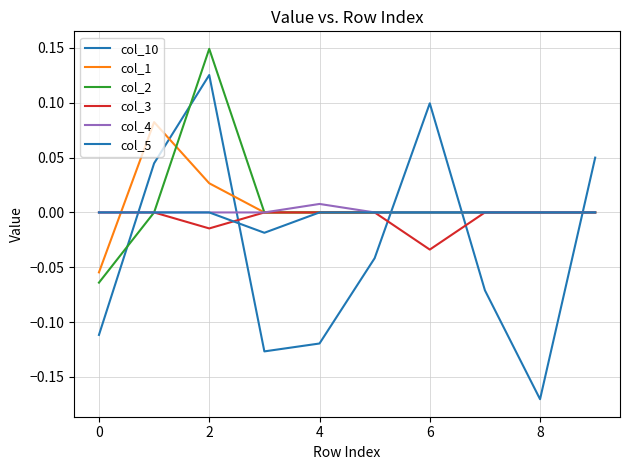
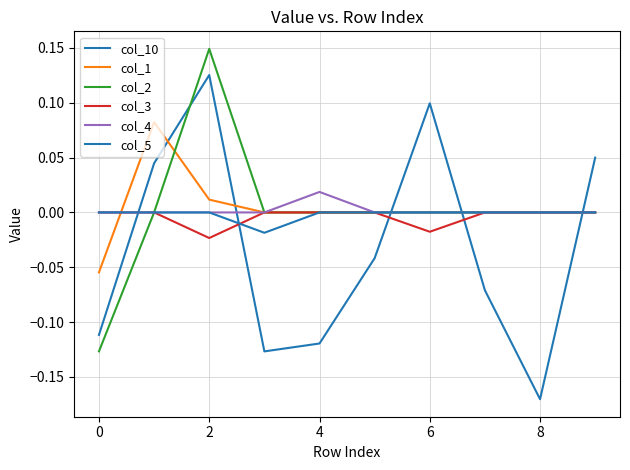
col_2, 0: -0.064 -> -0.127
col_1, 2: 0.027 -> 0.012
col_3, 2: -0.015 -> -0.023
col_4, 4: 0.008 -> 0.019
col_3, 6: -0.034 -> -0.018
